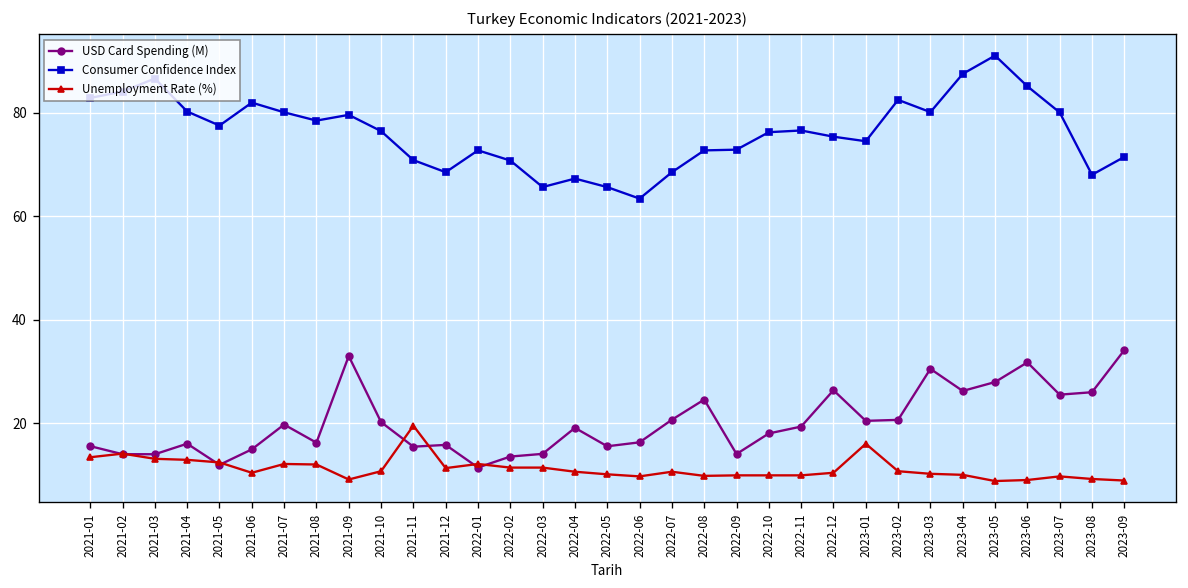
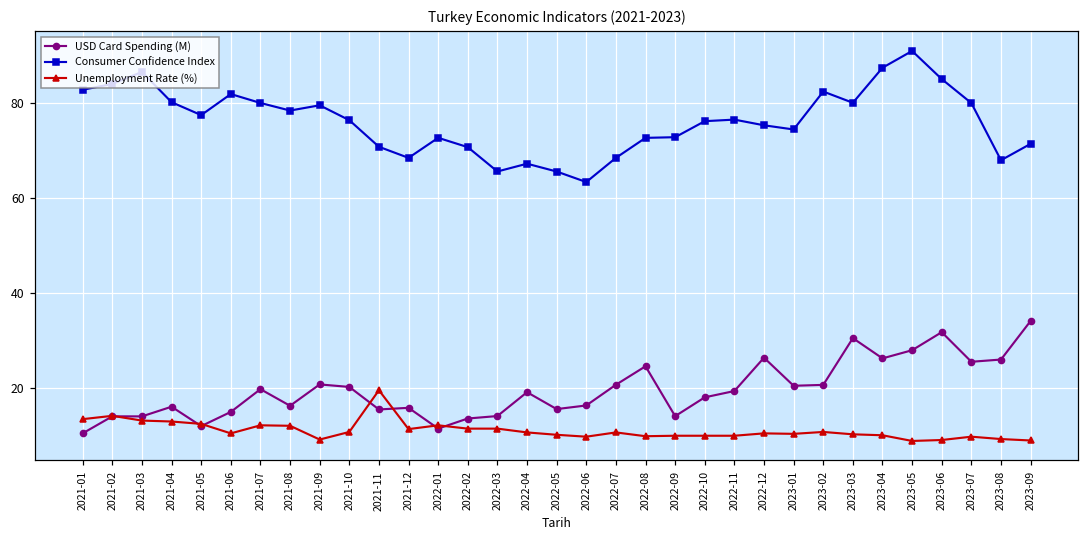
USD Card Spending (M), 2021-01: 16 -> 10
USD Card Spending (M), 2021-09: 33 -> 21
Unemployment Rate (%), 2023-01: 16 -> 10
